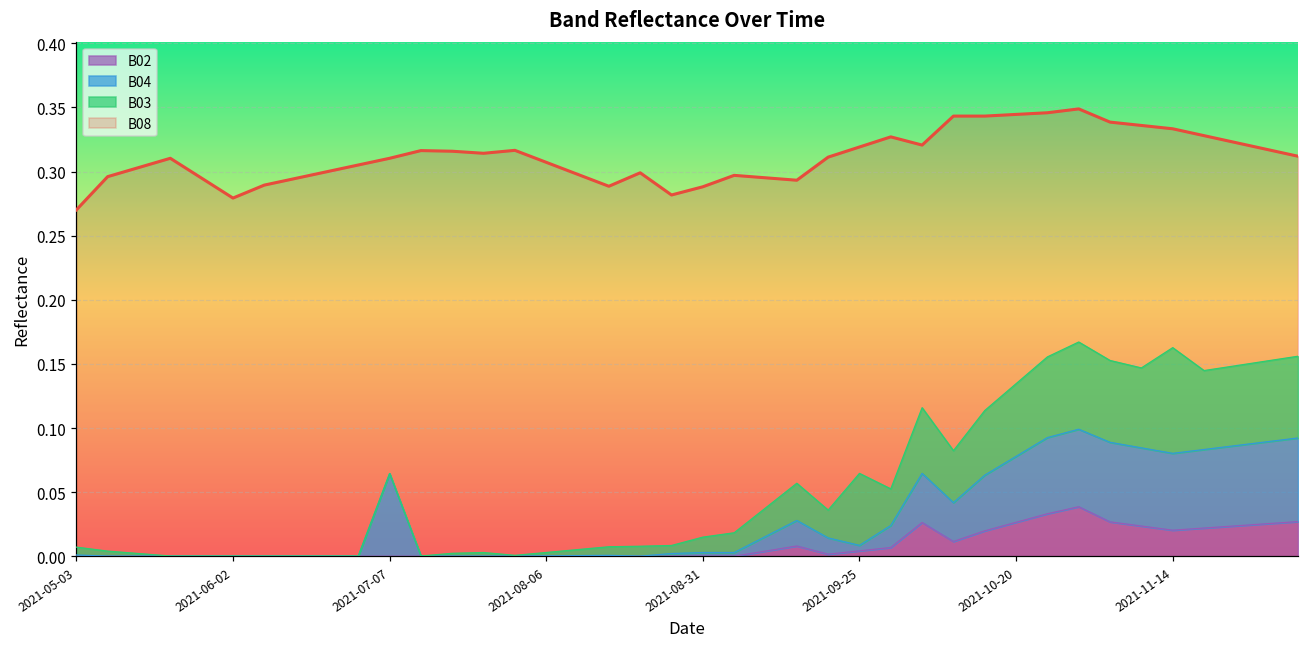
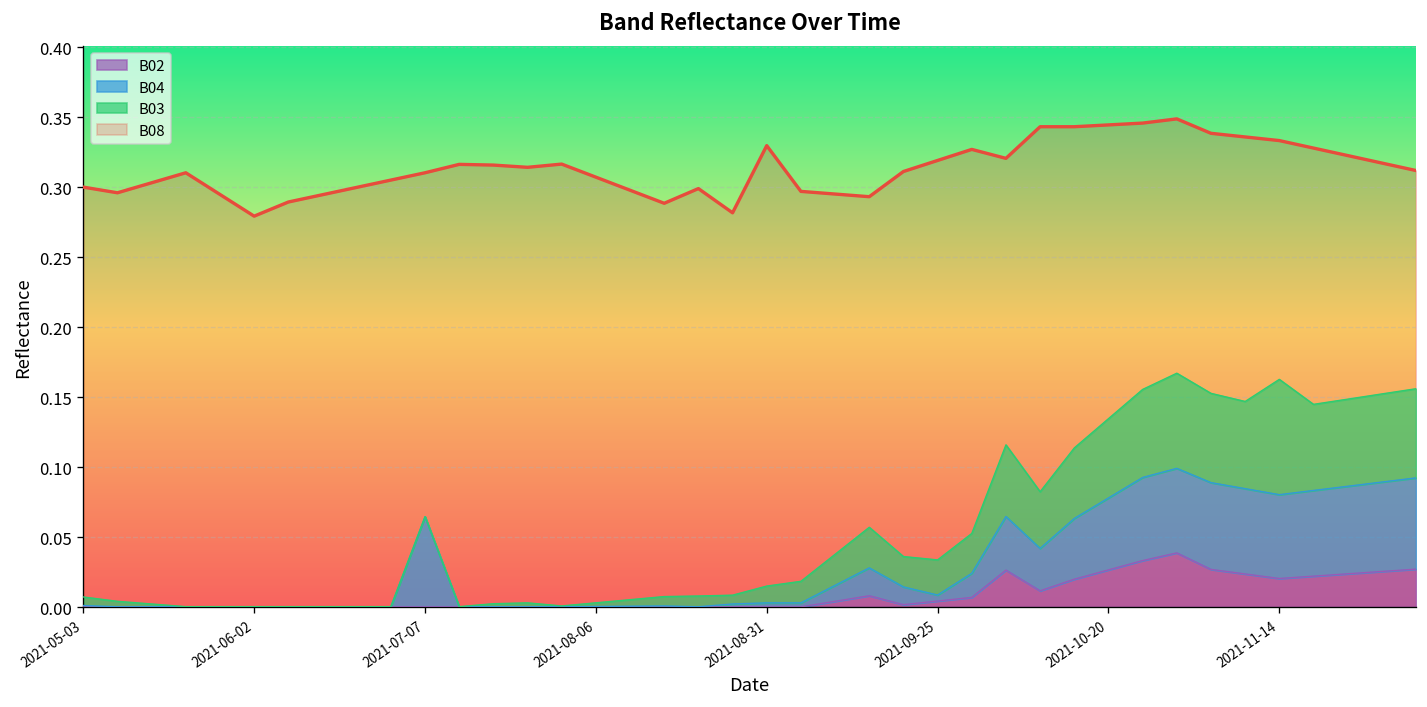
B08, 2021-05-03: 0.270 -> 0.300
B08, 2021-08-31: 0.288 -> 0.330
B03, 2021-09-25: 0.056 -> 0.025
